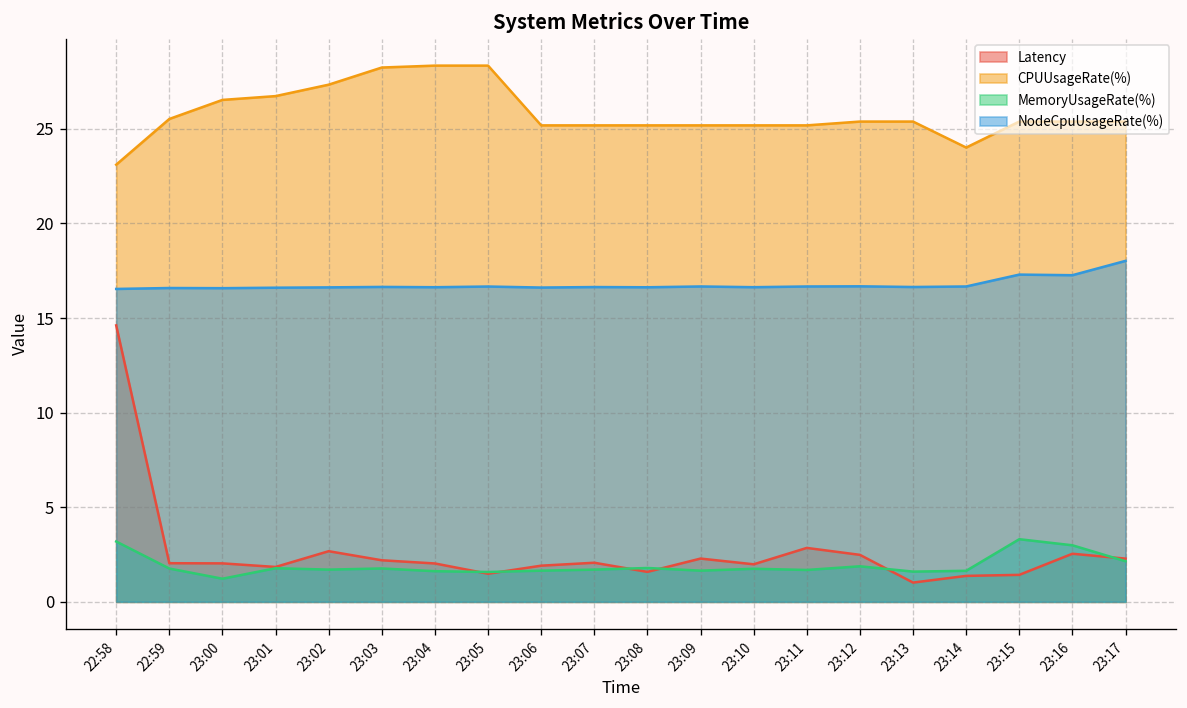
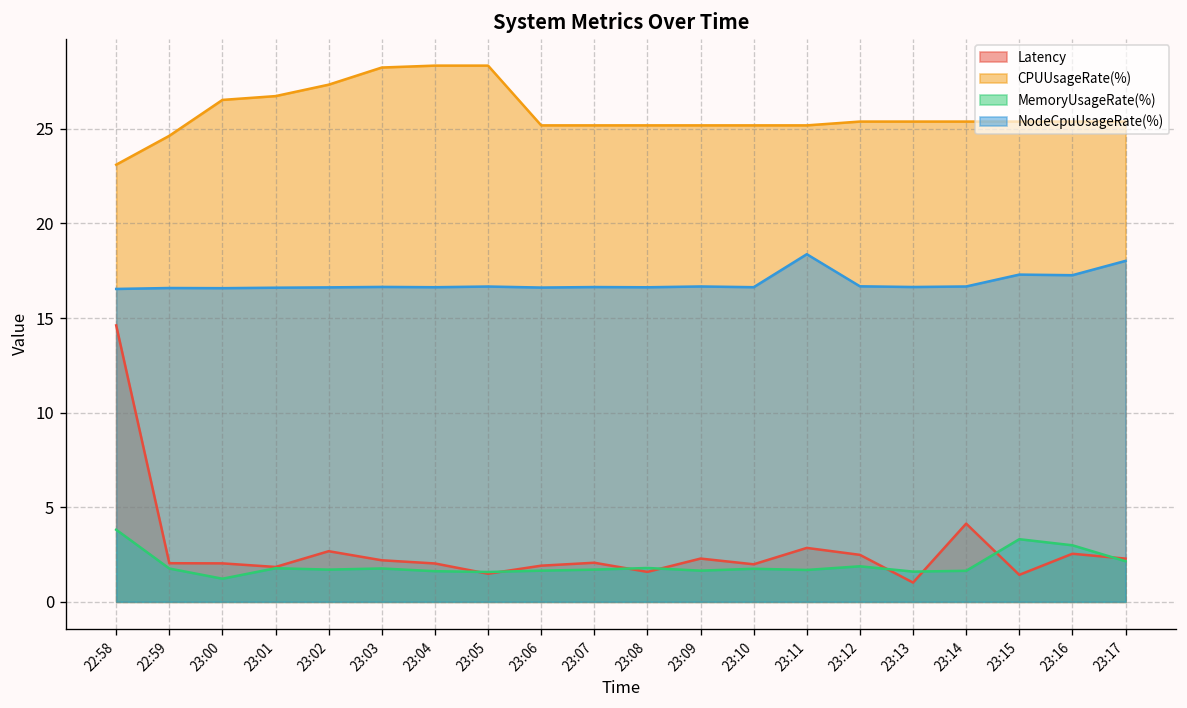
MemoryUsageRate(%), 22:58: 3.2 -> 3.8
CPUUsageRate(%), 22:59: 25.5 -> 24.6
NodeCpuUsageRate(%), 23:11: 16.7 -> 18.4
Latency, 23:14: 1.4 -> 4.1
CPUUsageRate(%), 23:14: 24.0 -> 25.4
